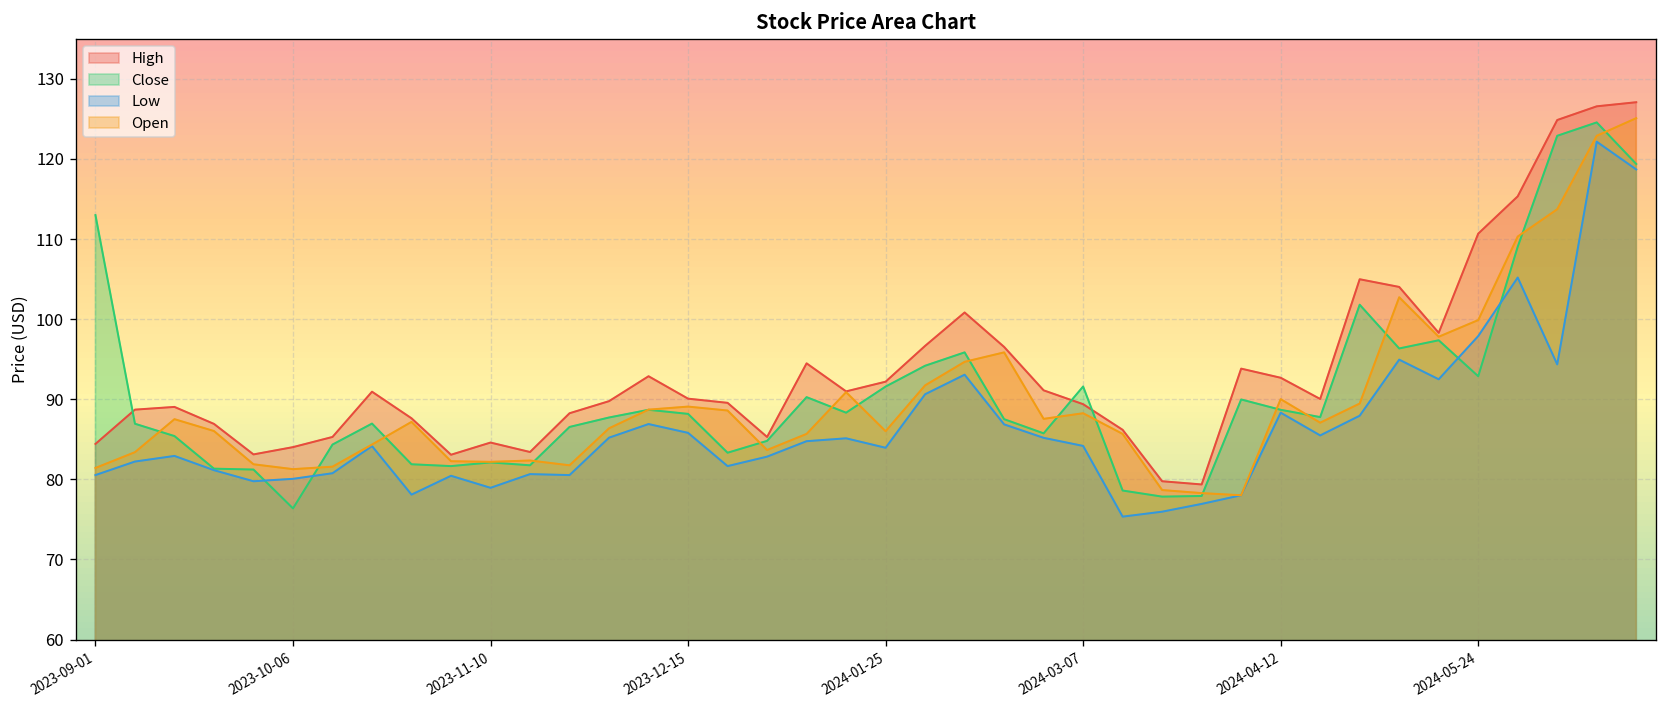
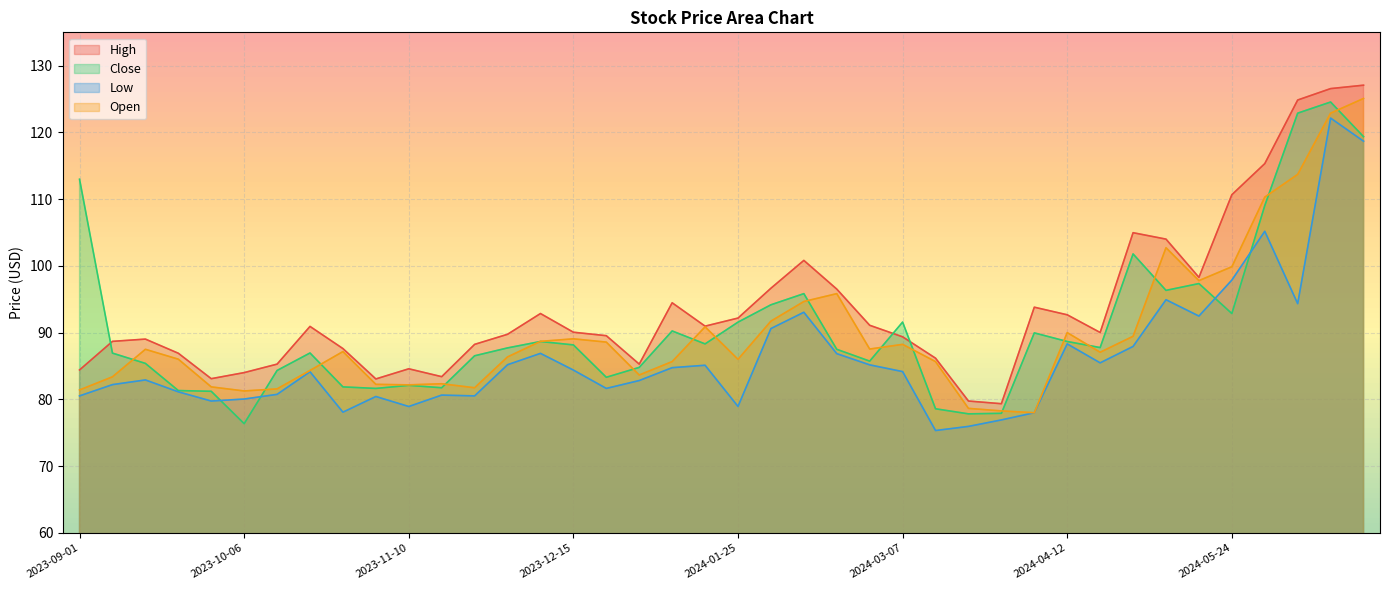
Low, 2023-12-15: 86 -> 84
Low, 2024-01-25: 84 -> 79
